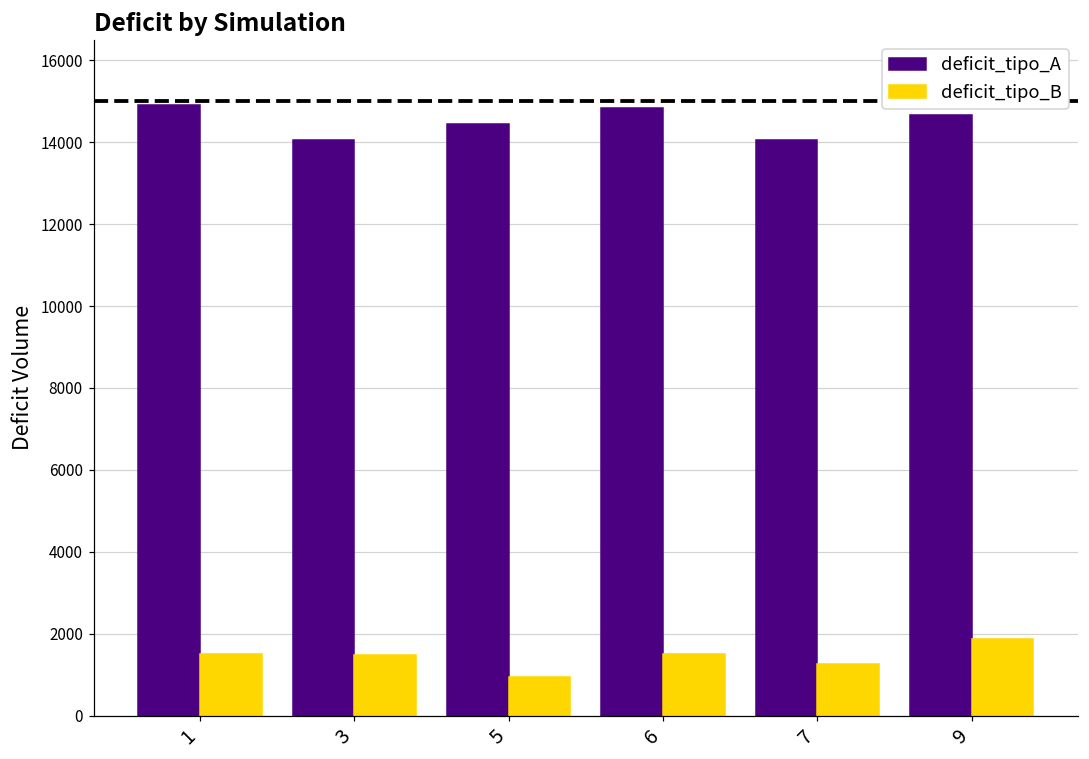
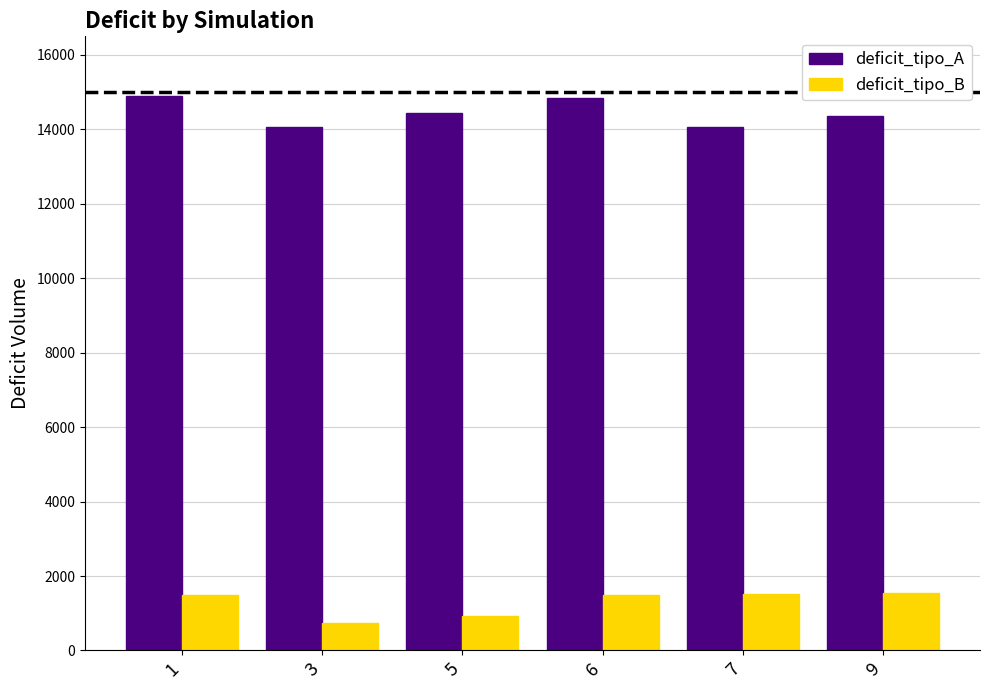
deficit_tipo_B, 3: 1500 -> 700
deficit_tipo_B, 7: 1200 -> 1500
deficit_tipo_A, 9: 14700 -> 14400
deficit_tipo_B, 9: 1900 -> 1500
